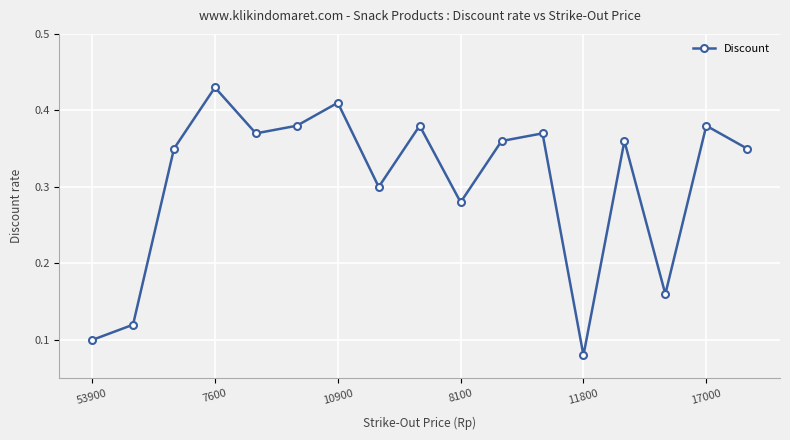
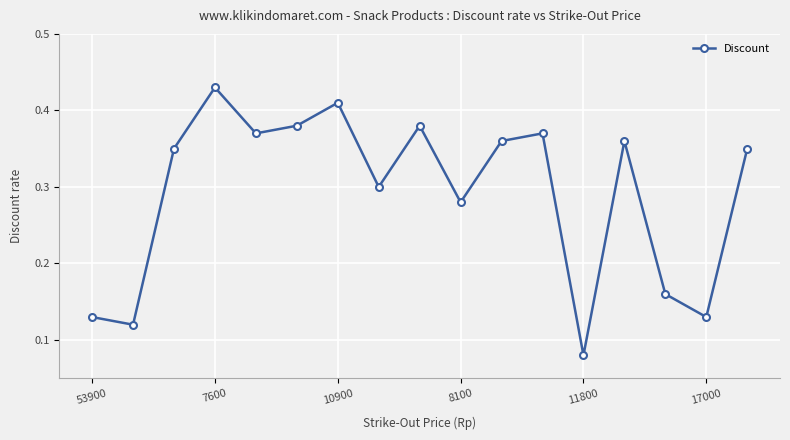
53900: 0.10 -> 0.13
17000: 0.38 -> 0.13
